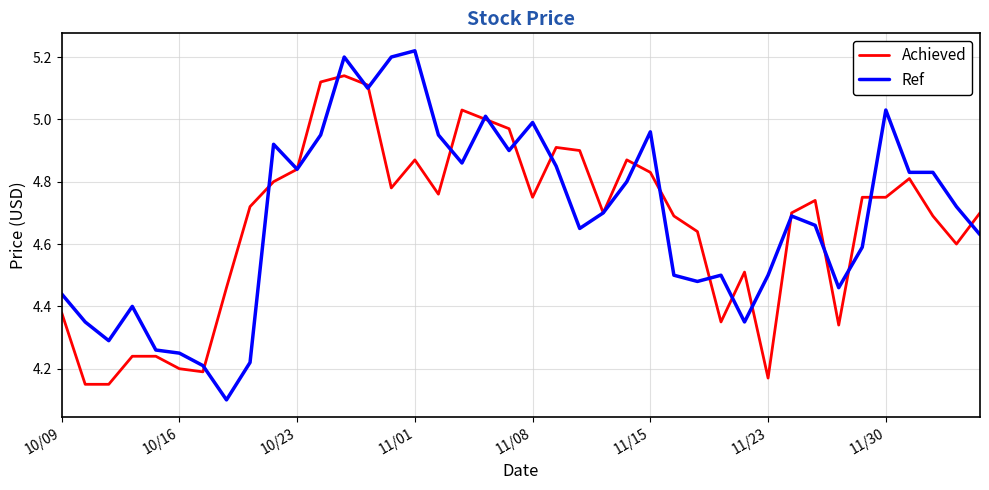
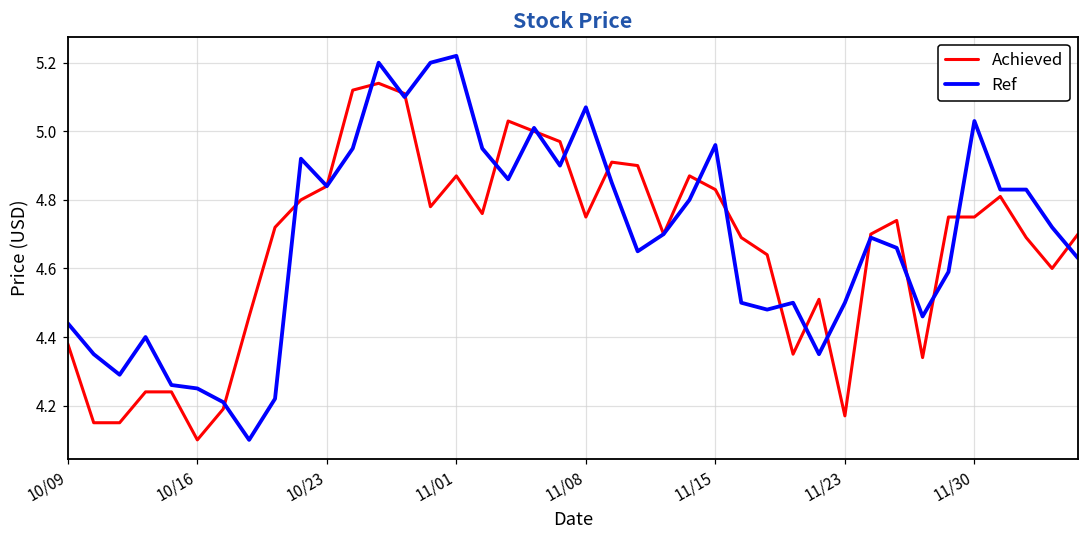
Achieved, 10/16: 4.2 -> 4.1
Ref, 11/08: 4.99 -> 5.07
